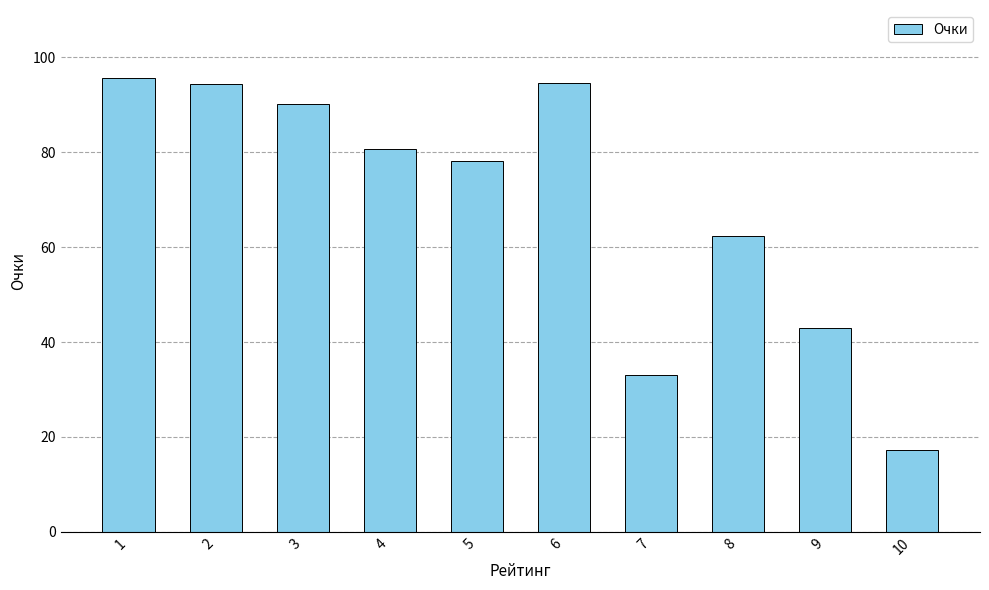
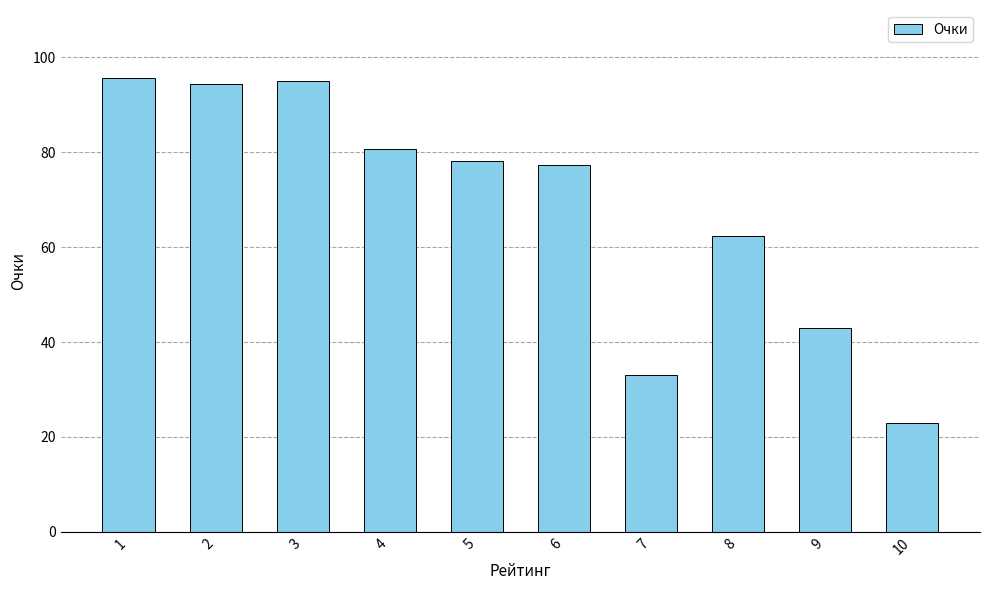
3: 90 -> 95
6: 95 -> 77
10: 17 -> 23
